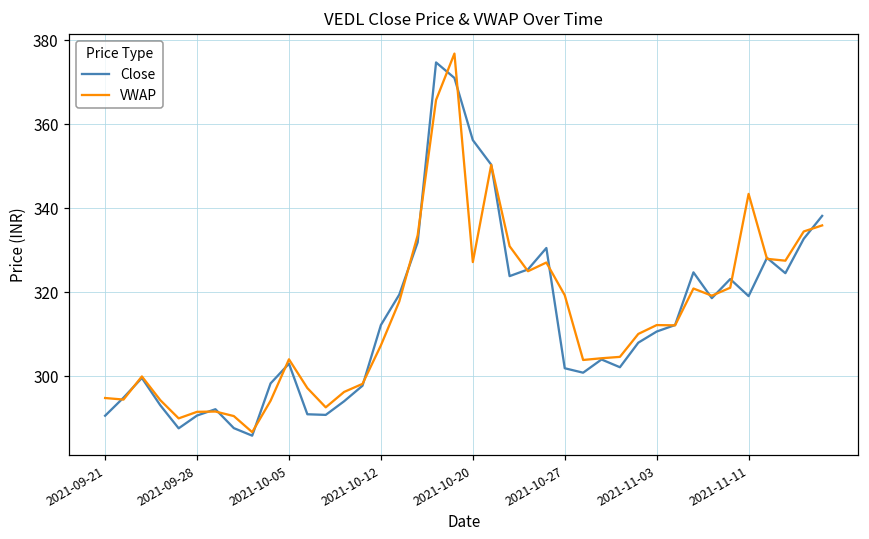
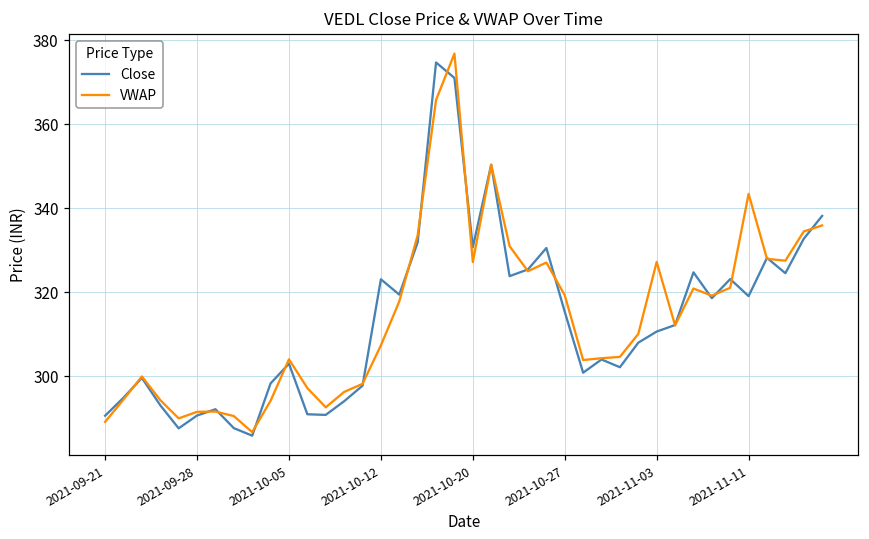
VWAP, 2021-09-21: 295 -> 289
Close, 2021-10-12: 312 -> 323
Close, 2021-10-20: 356 -> 331
Close, 2021-10-27: 302 -> 315
VWAP, 2021-11-03: 312 -> 327
